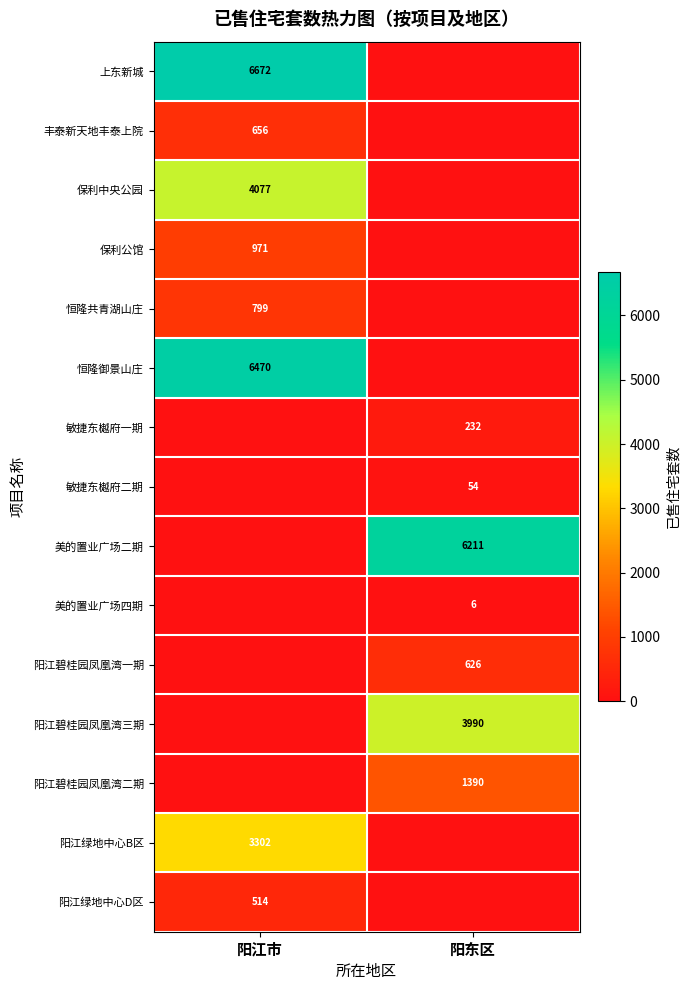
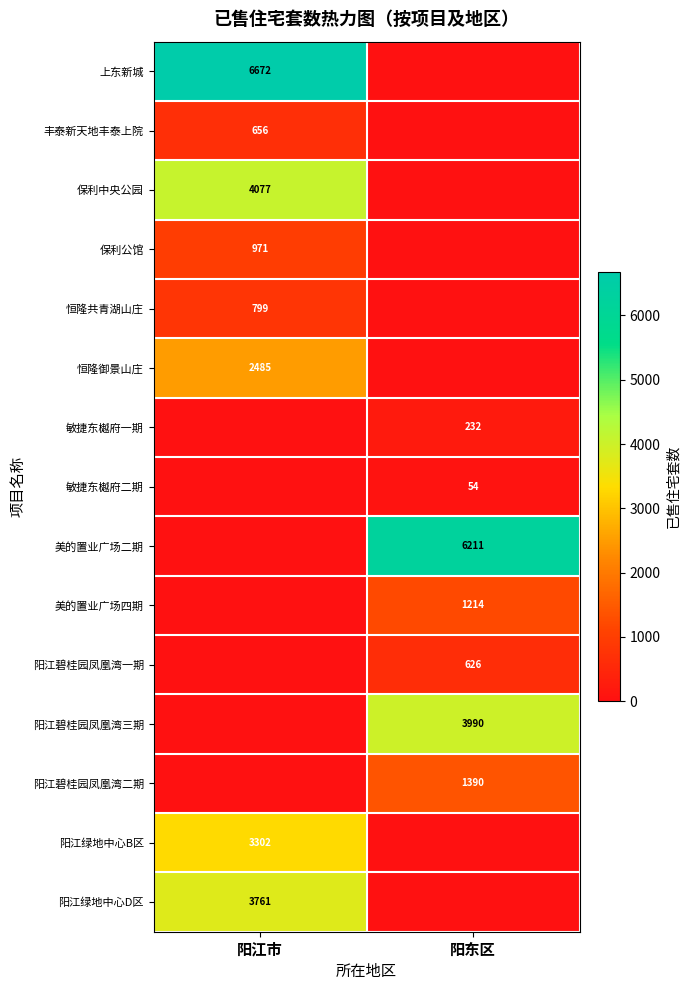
恒隆御景山庄, 阳江市: 6470 -> 2485
美的置业广场四期, 阳东区: 6 -> 1214
阳江绿地中心D区, 阳江市: 514 -> 3761
